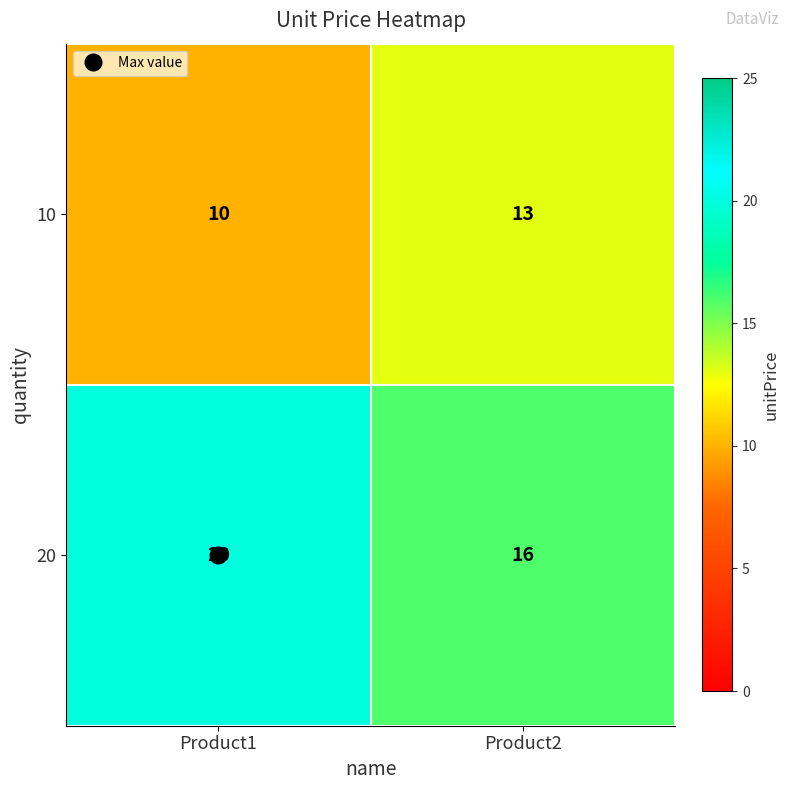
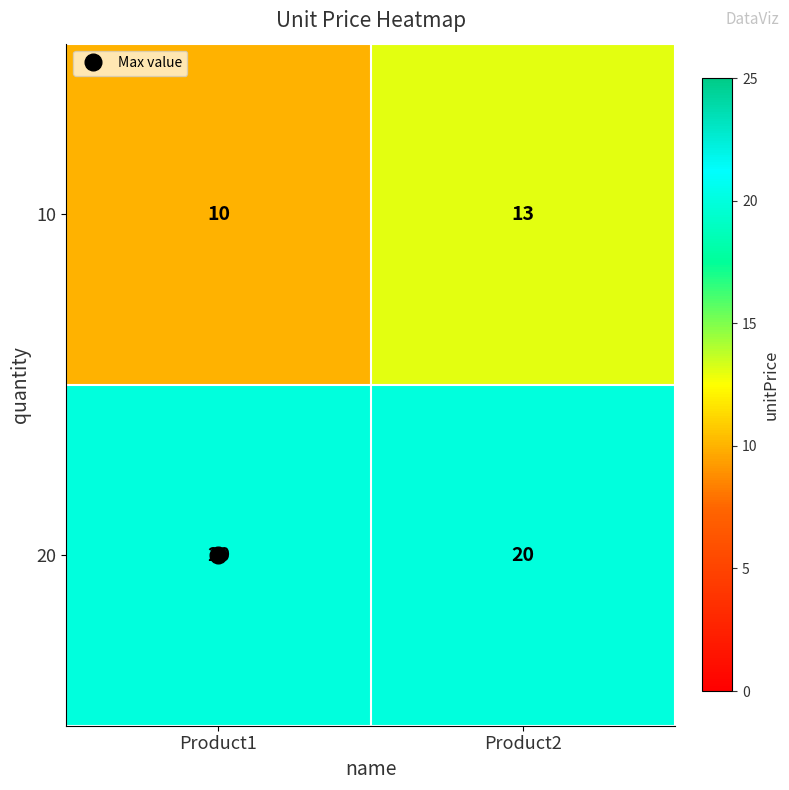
20, Product2: 16 -> 20
